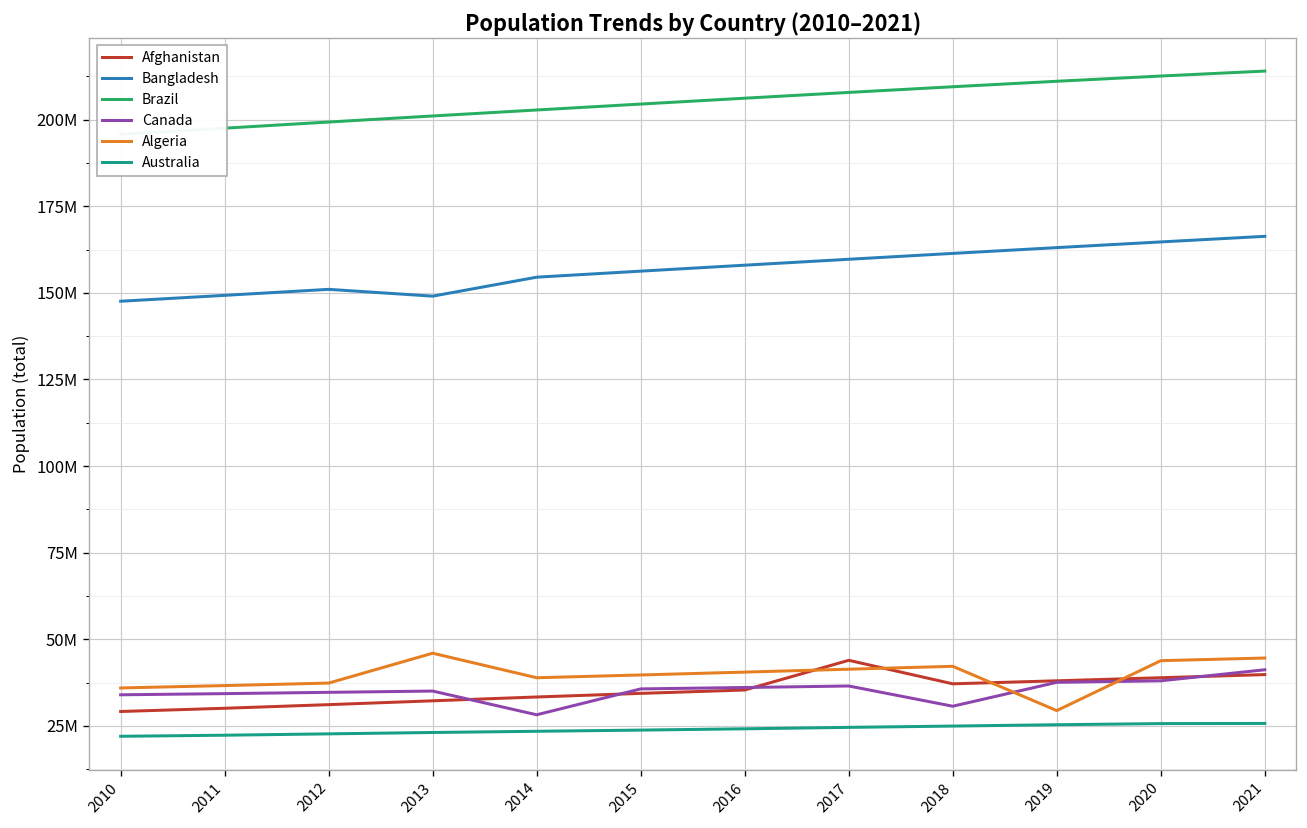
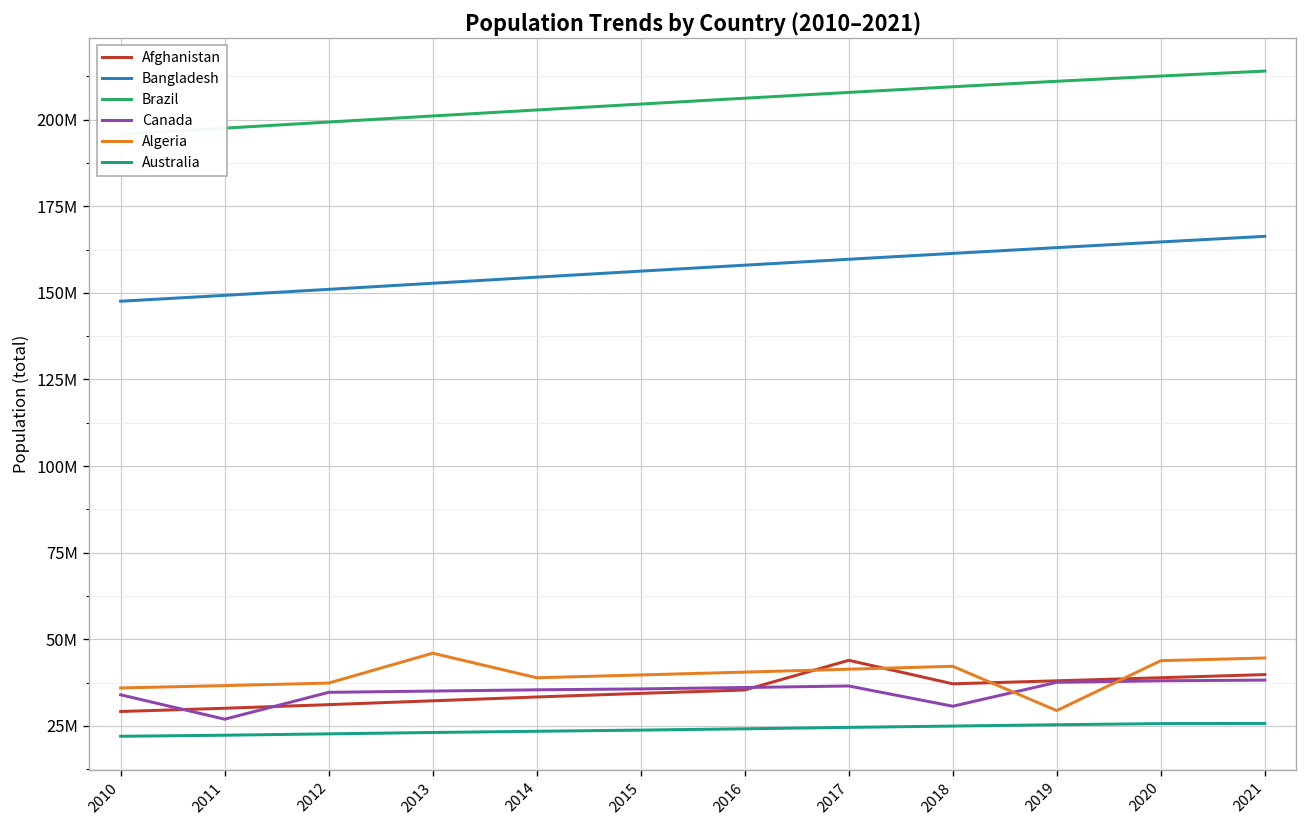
Canada, 2011: 34000000 -> 27000000
Bangladesh, 2013: 149000000 -> 153000000
Canada, 2014: 28000000 -> 35000000
Canada, 2021: 41000000 -> 38000000
